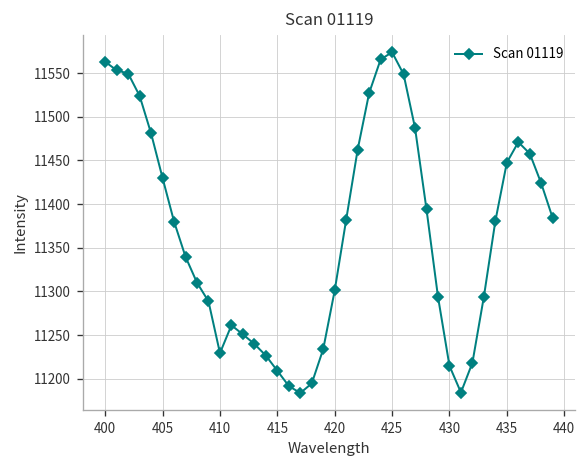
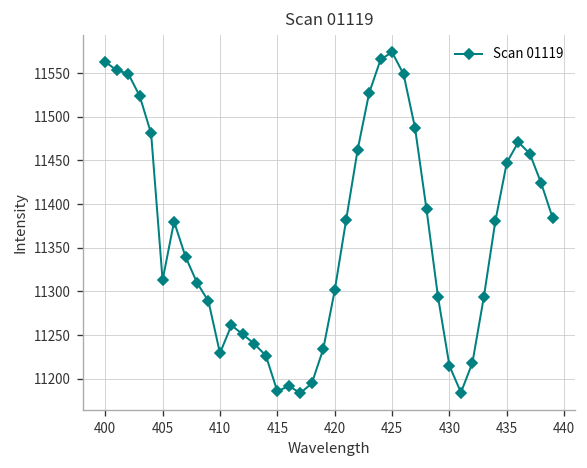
405: 11430 -> 11310
415: 11210 -> 11190
